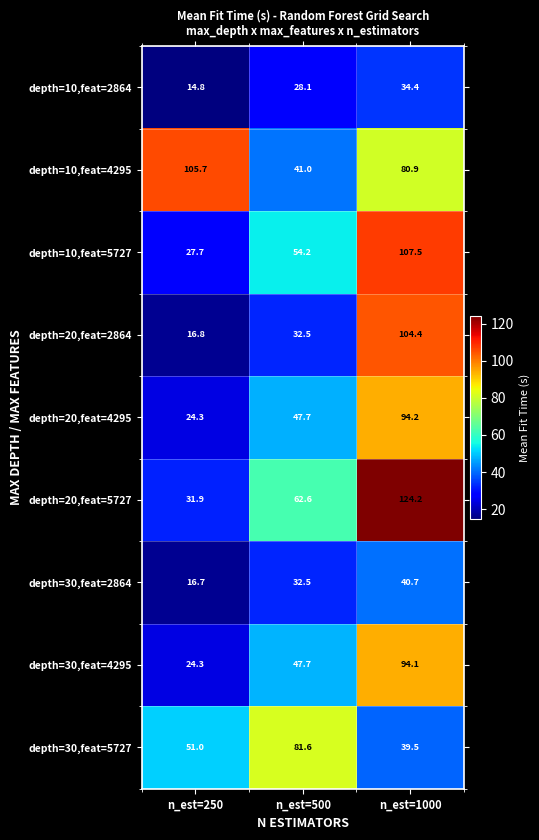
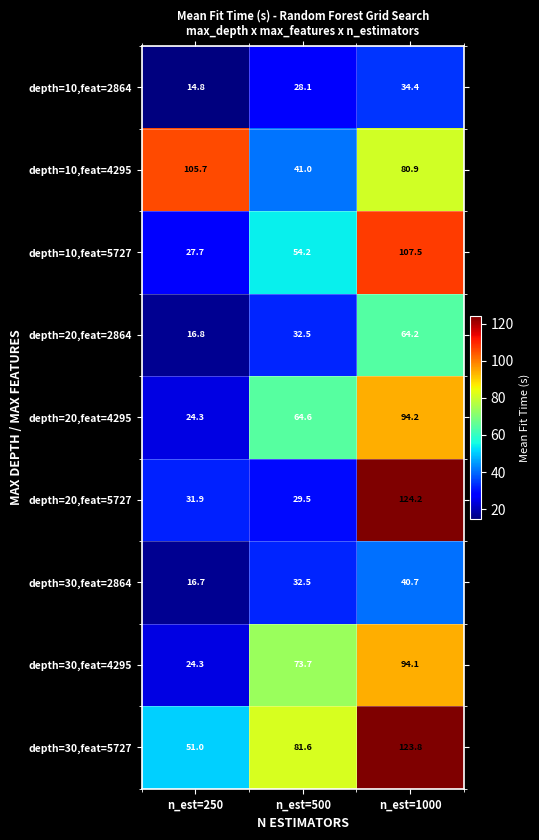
depth=20,feat=2864, n_est=1000: 104.4 -> 64.2
depth=20,feat=4295, n_est=500: 47.7 -> 64.6
depth=20,feat=5727, n_est=500: 62.6 -> 29.5
depth=30,feat=4295, n_est=500: 47.7 -> 73.7
depth=30,feat=5727, n_est=1000: 39.5 -> 123.8
